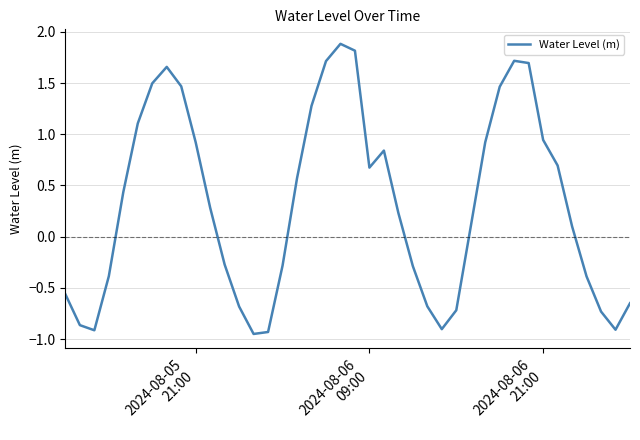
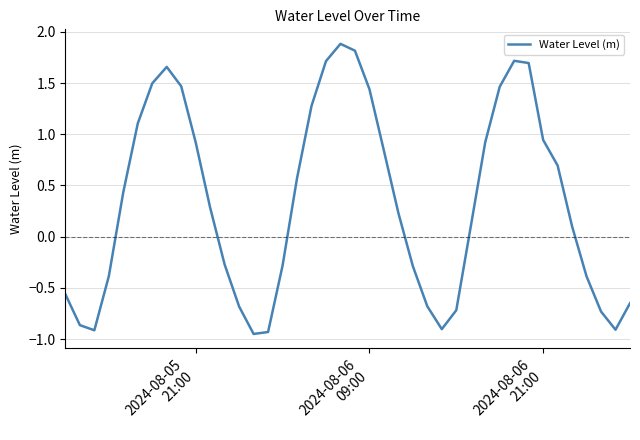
2024-08-06 09:00: 0.67 -> 1.44
